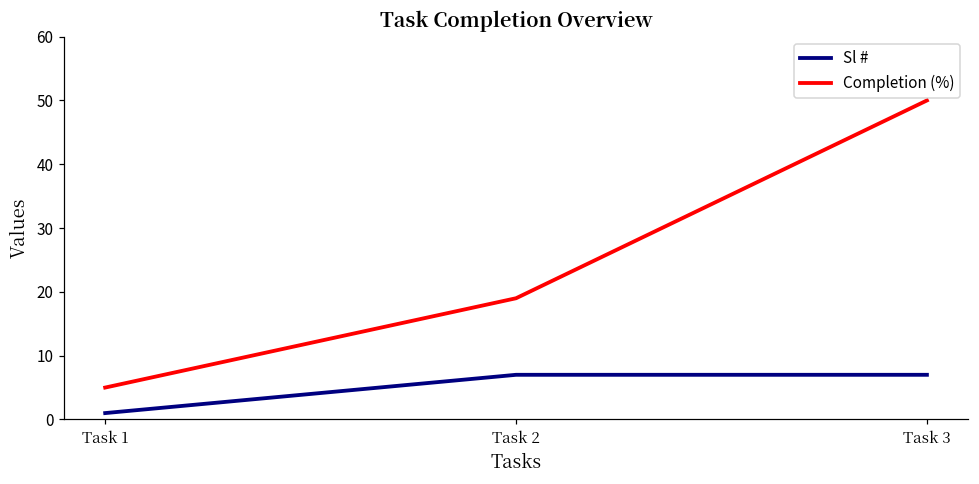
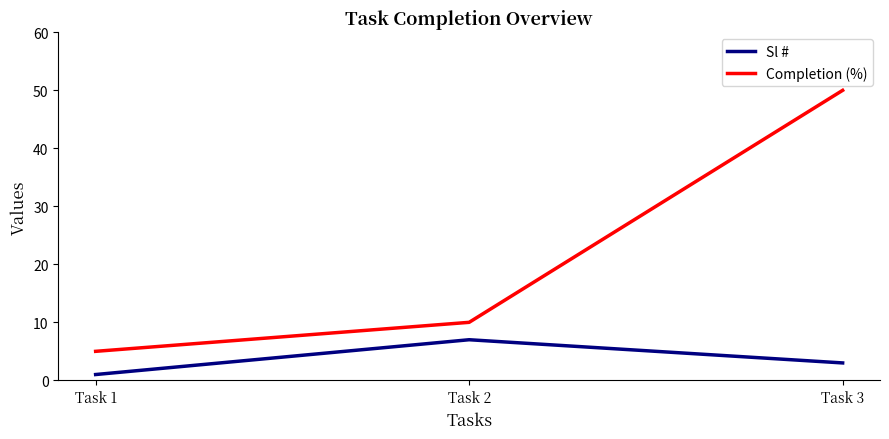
Completion (%), Task 2: 19 -> 10
Sl #, Task 3: 7 -> 3
